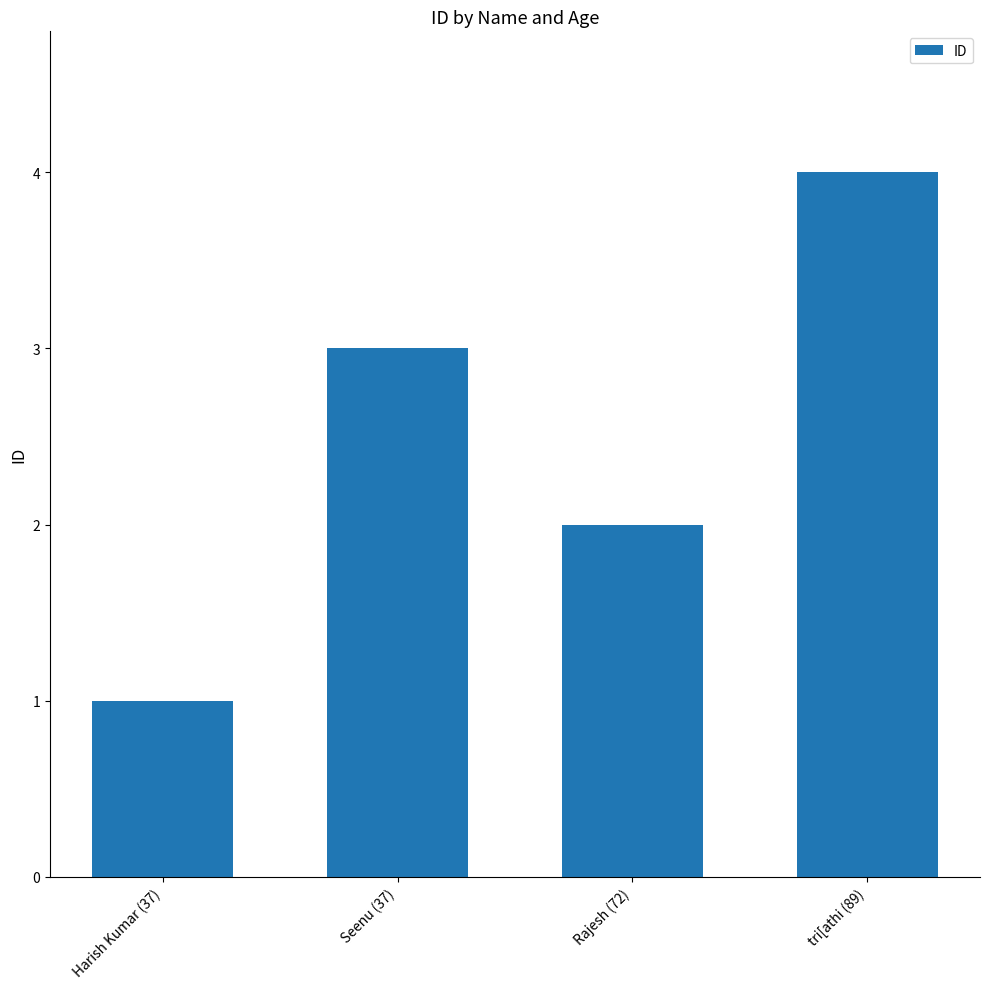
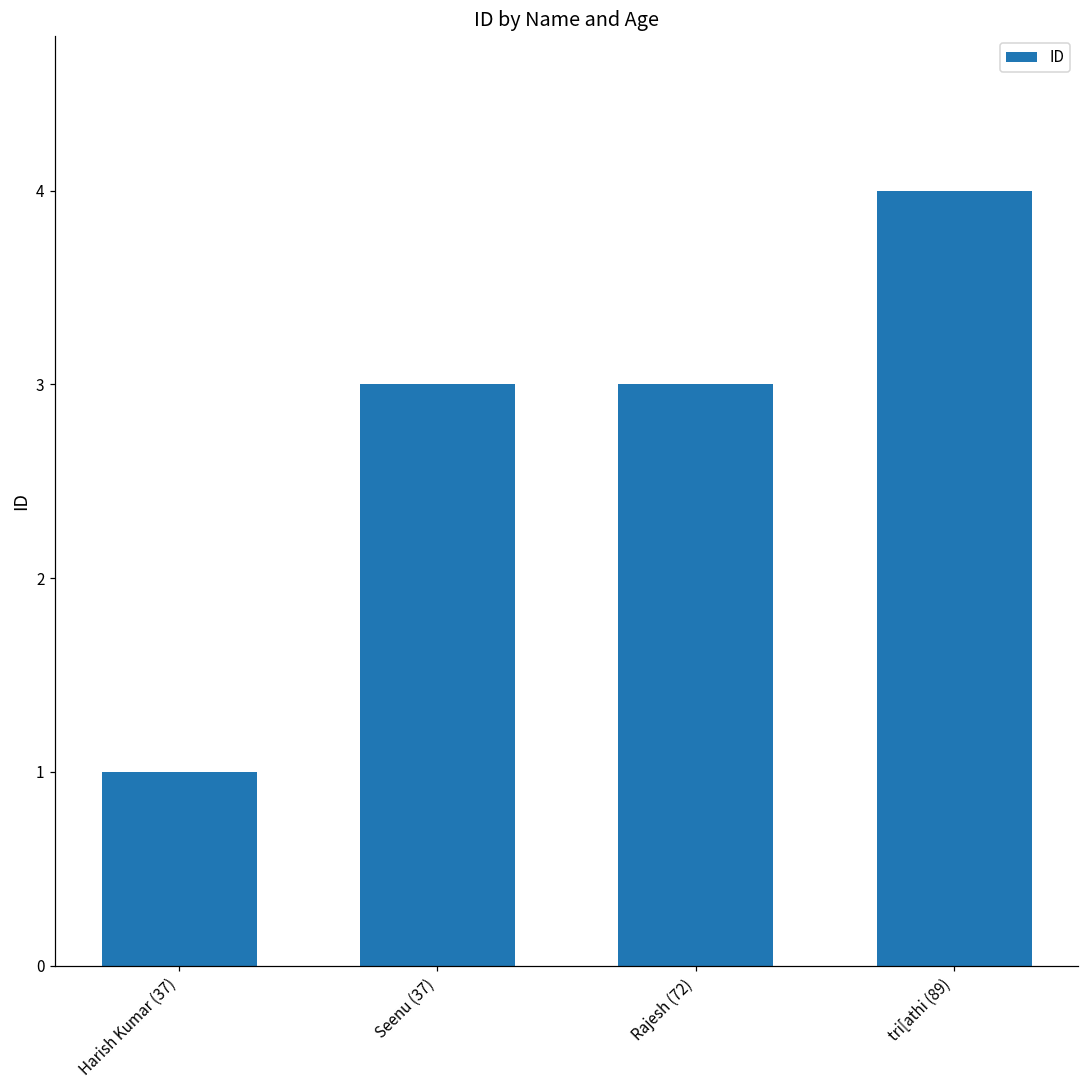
Rajesh (72): 2 -> 3
